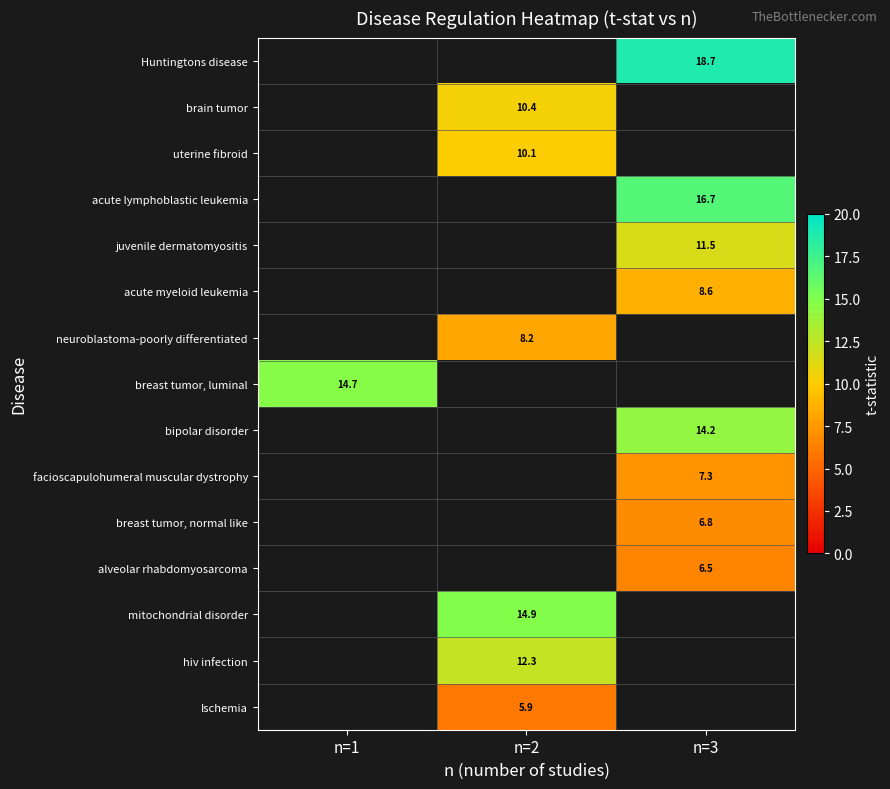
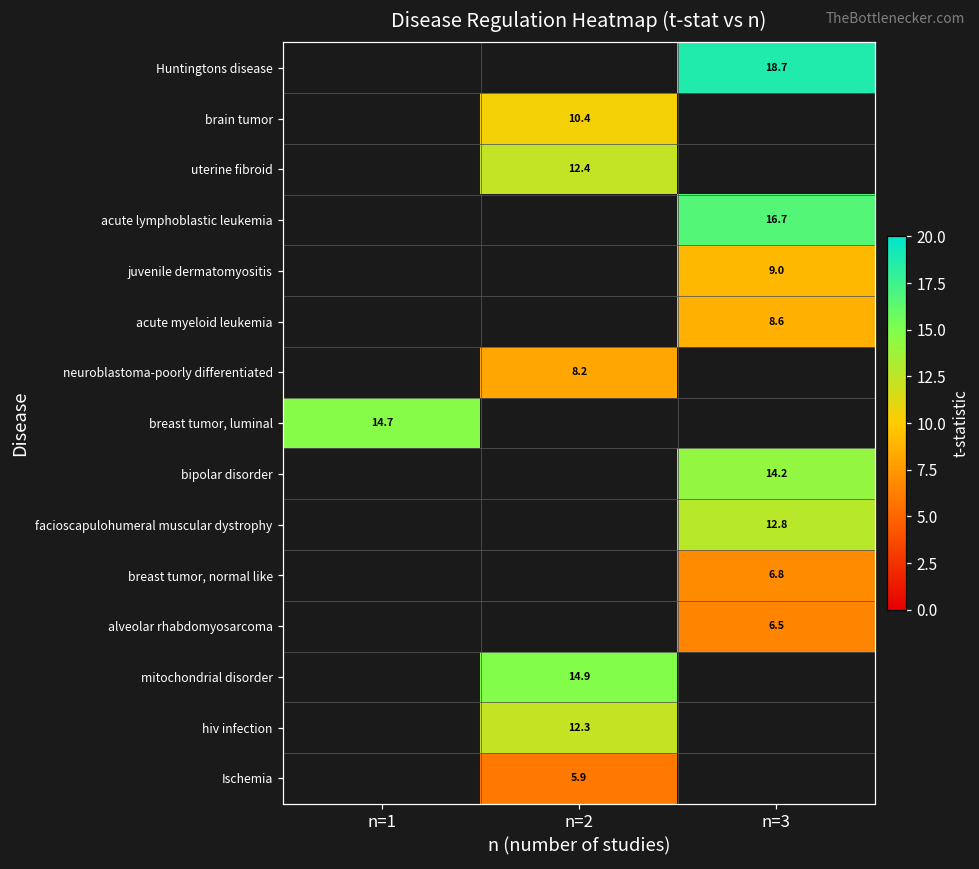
uterine fibroid, n=2: 10.1 -> 12.4
juvenile dermatomyositis, n=3: 11.5 -> 9.0
facioscapulohumeral muscular dystrophy, n=3: 7.3 -> 12.8
